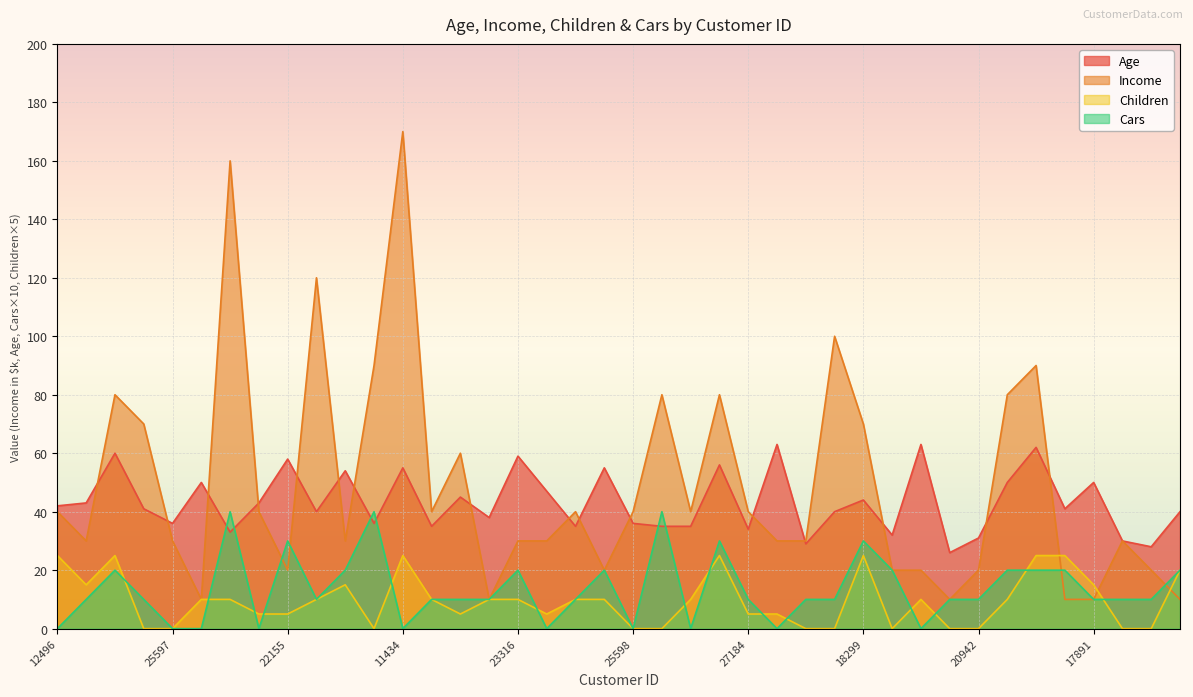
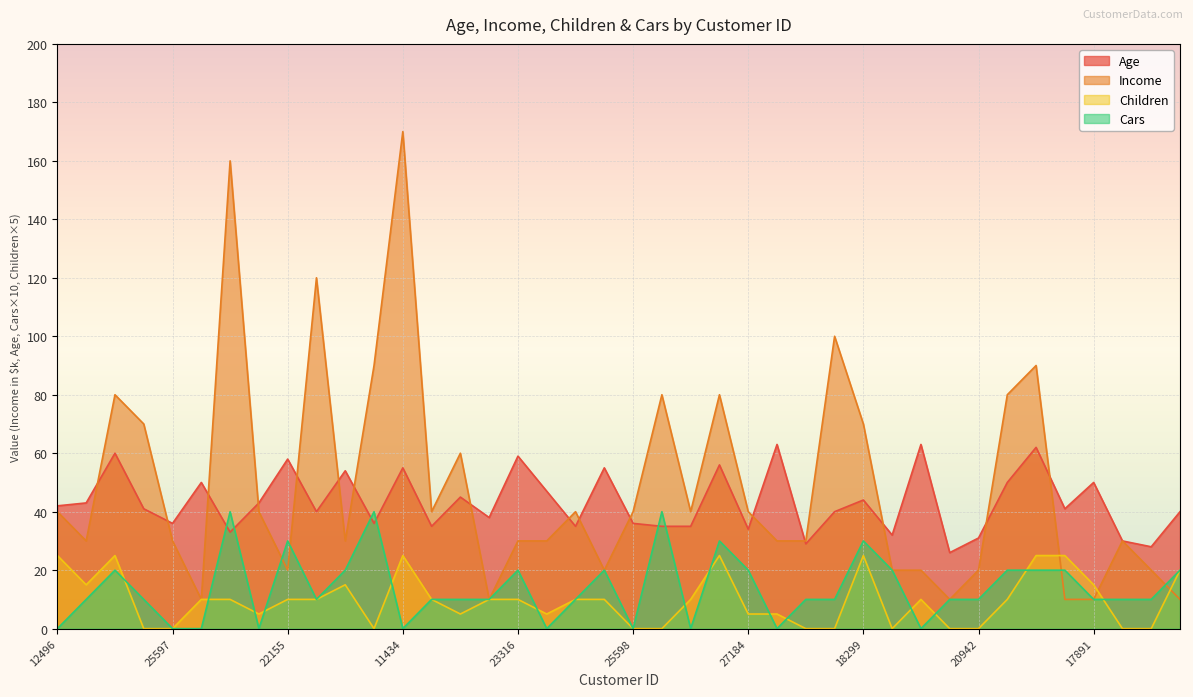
Children, 22155: 5 -> 10
Cars, 27184: 10 -> 20
